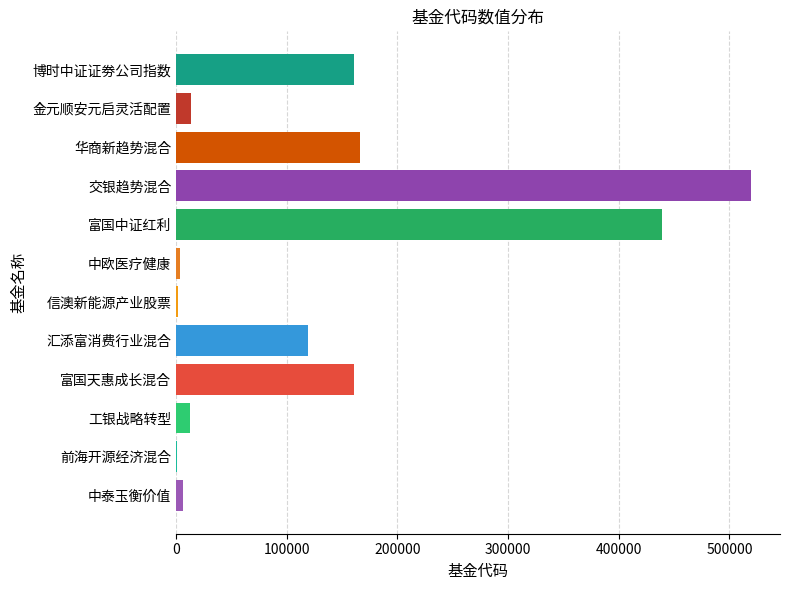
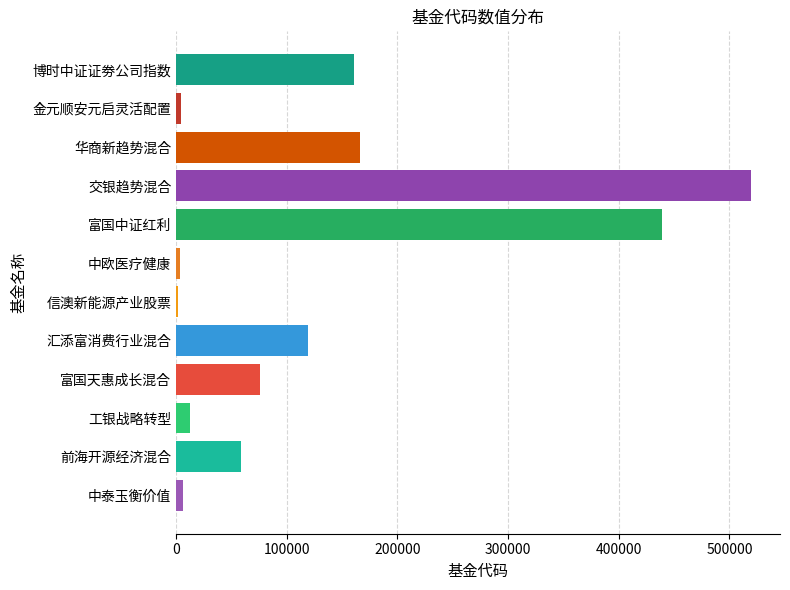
金元顺安元启灵活配置: 14000 -> 5000
富国天惠成长混合: 161000 -> 76000
前海开源经济混合: 1000 -> 58000
